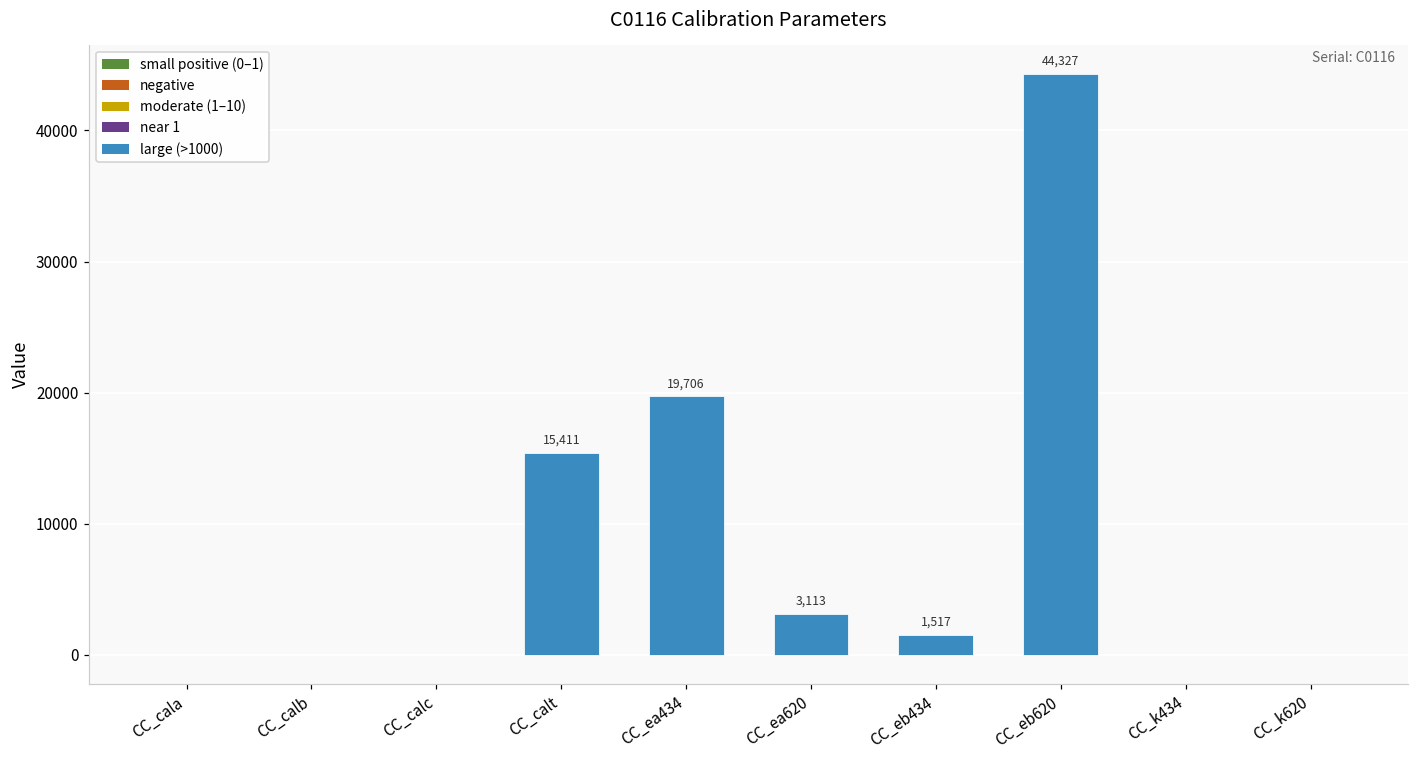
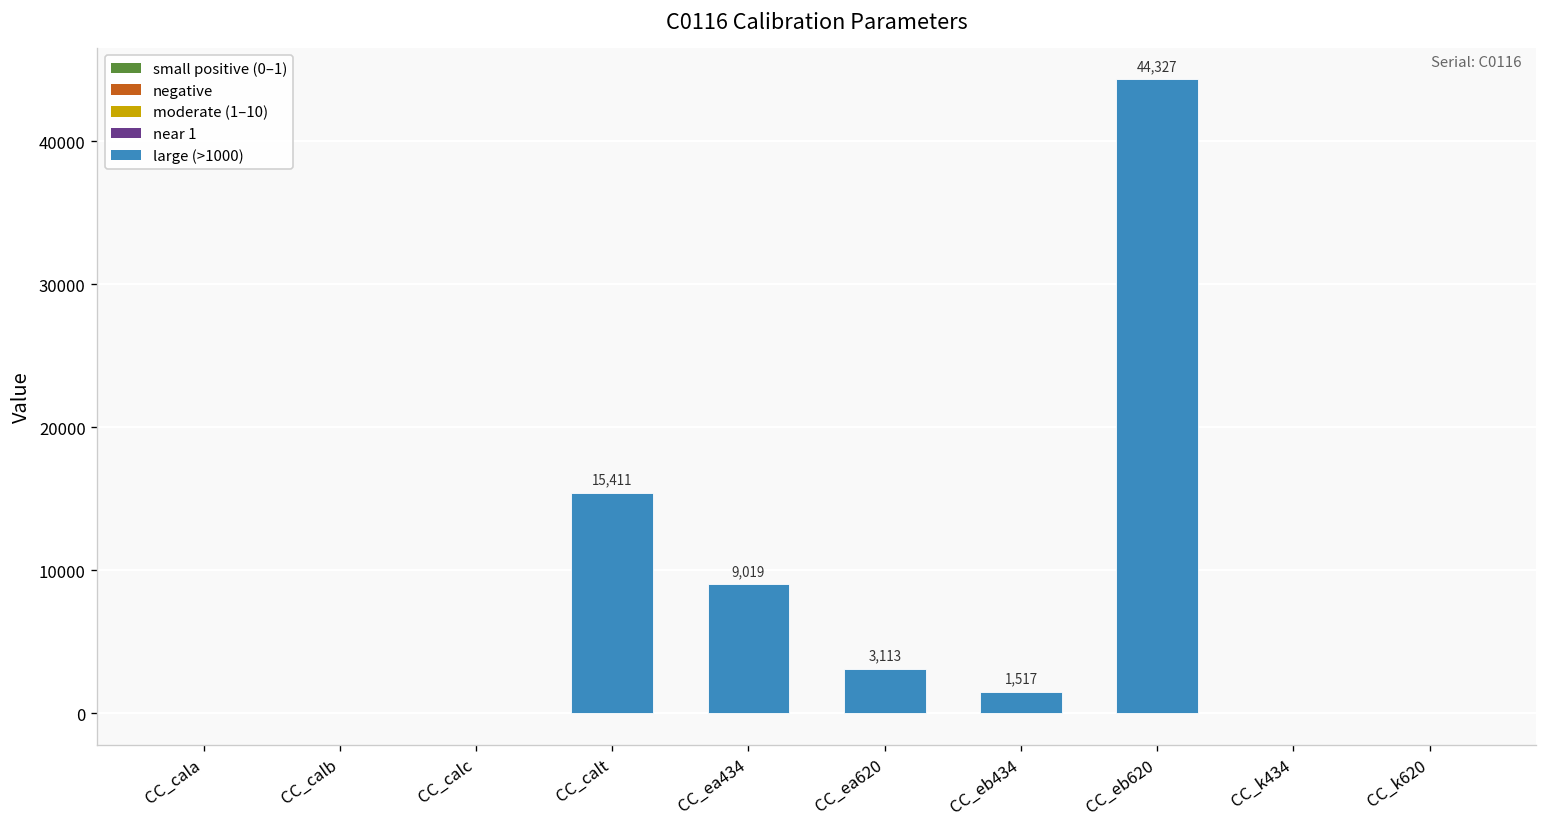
CC_ea434: 19,706 -> 9,019
